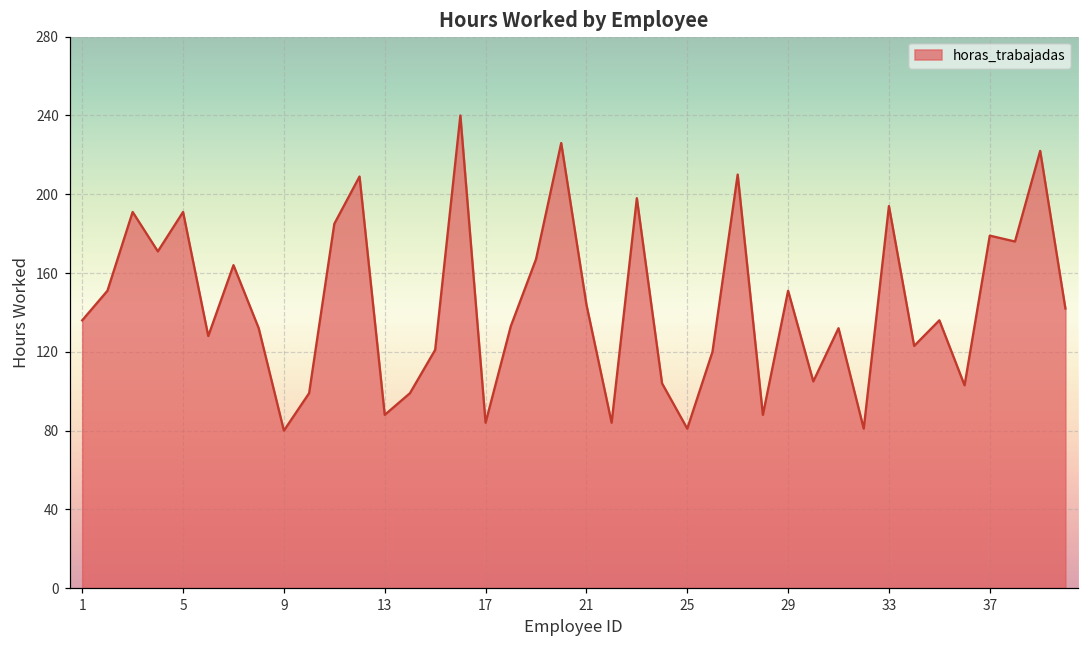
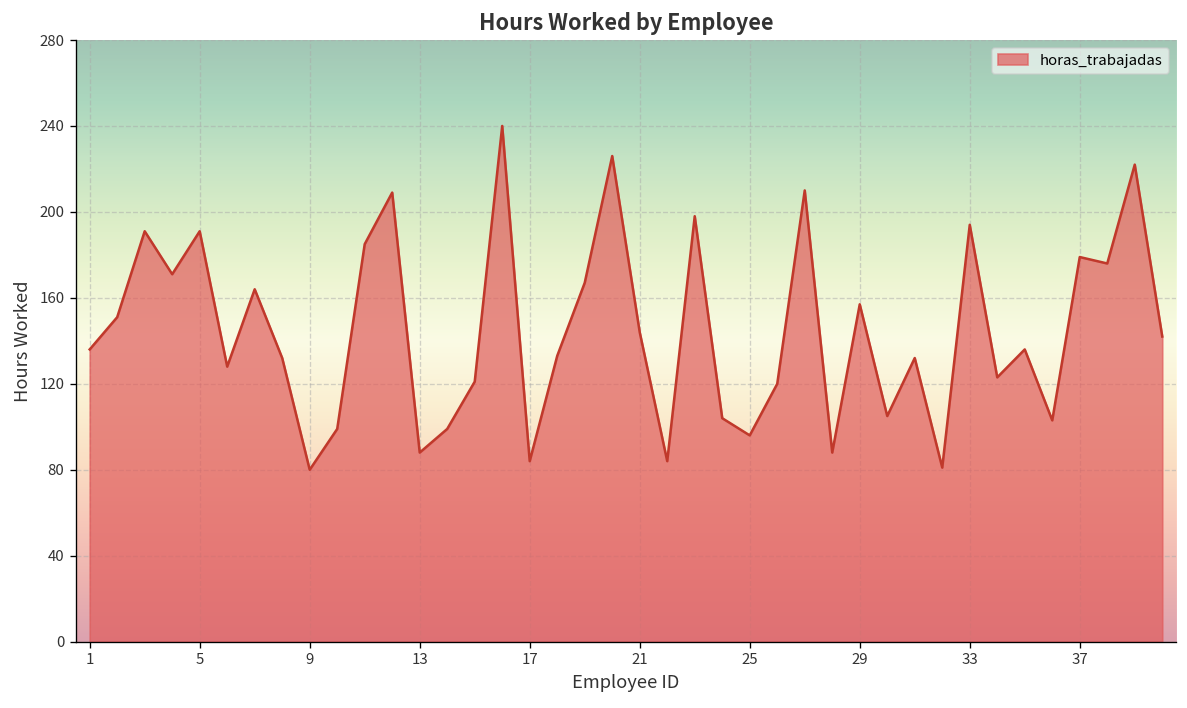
25: 81 -> 96
29: 151 -> 157
